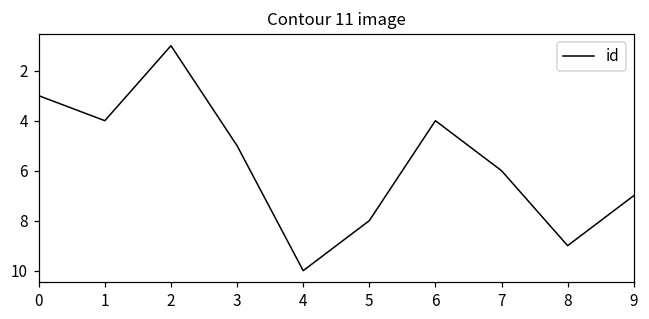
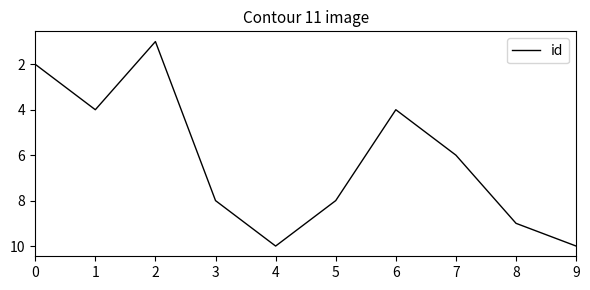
0: 3 -> 2
3: 5 -> 8
9: 7 -> 10
